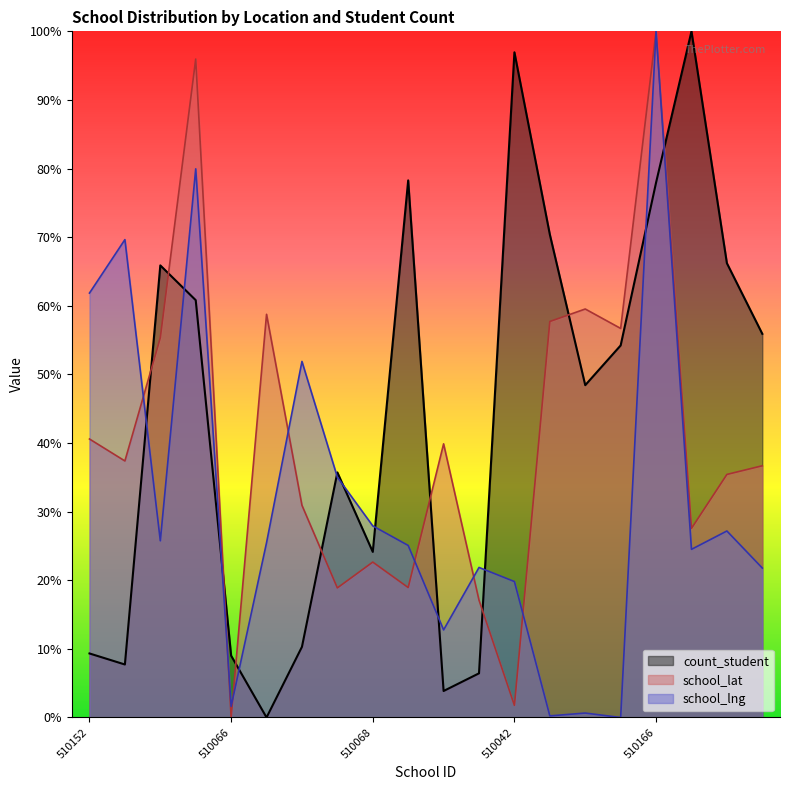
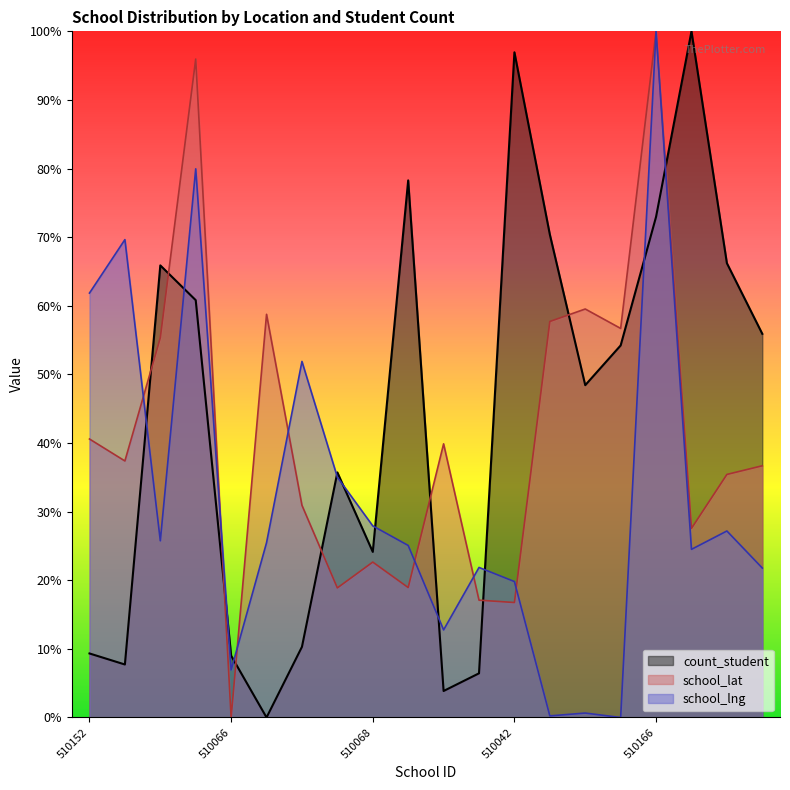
school_lng, 510066: 2% -> 7%
school_lat, 510042: 2% -> 17%
count_student, 510166: 78% -> 73%
